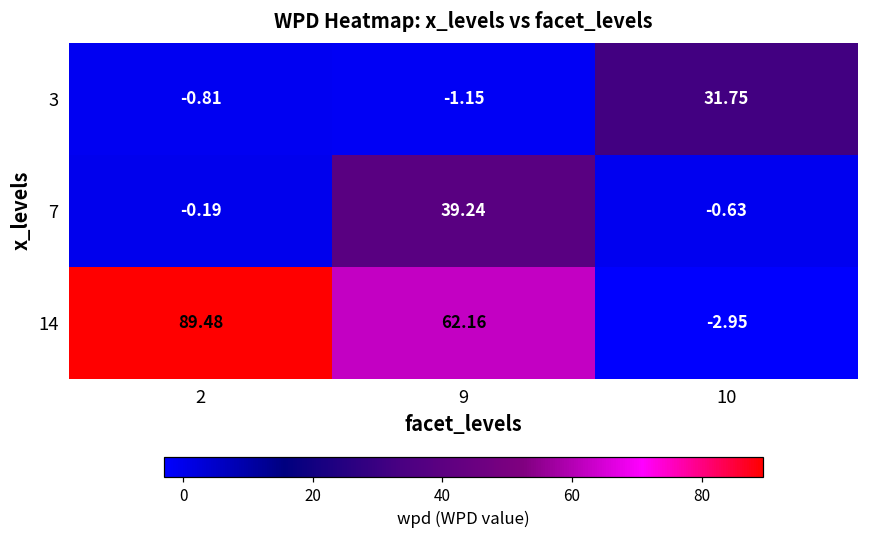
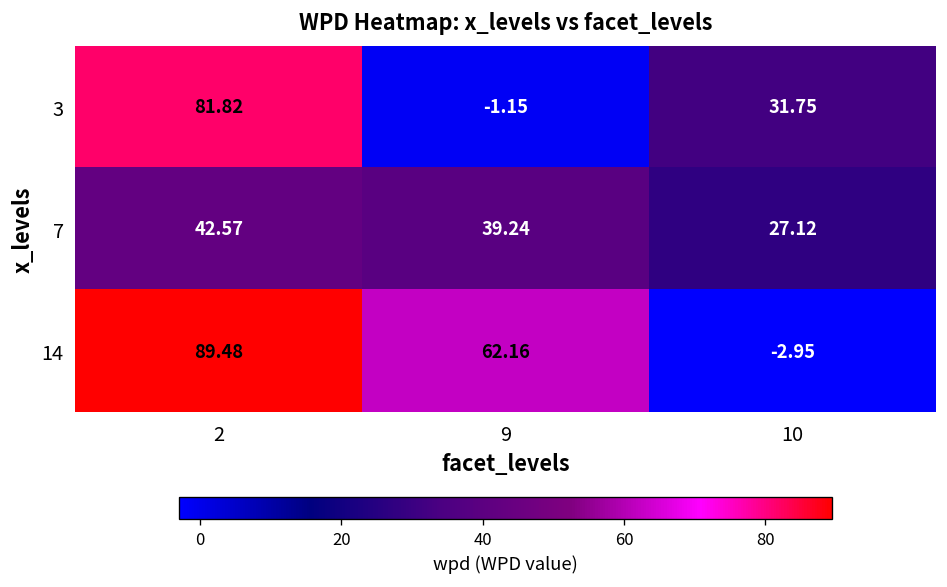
3, 2: -0.81 -> 81.82
7, 2: -0.19 -> 42.57
7, 10: -0.63 -> 27.12
